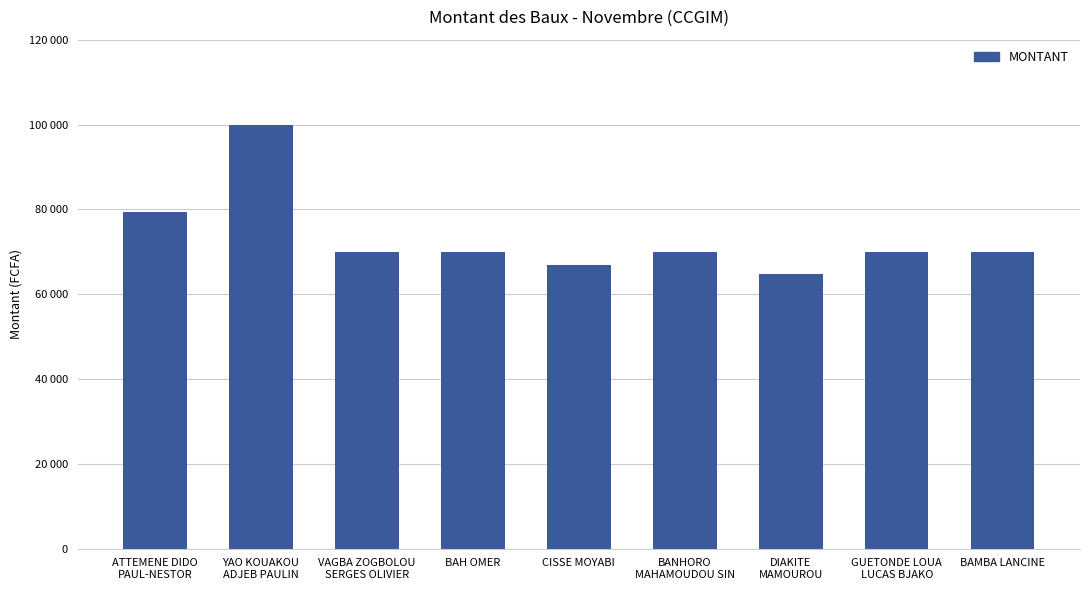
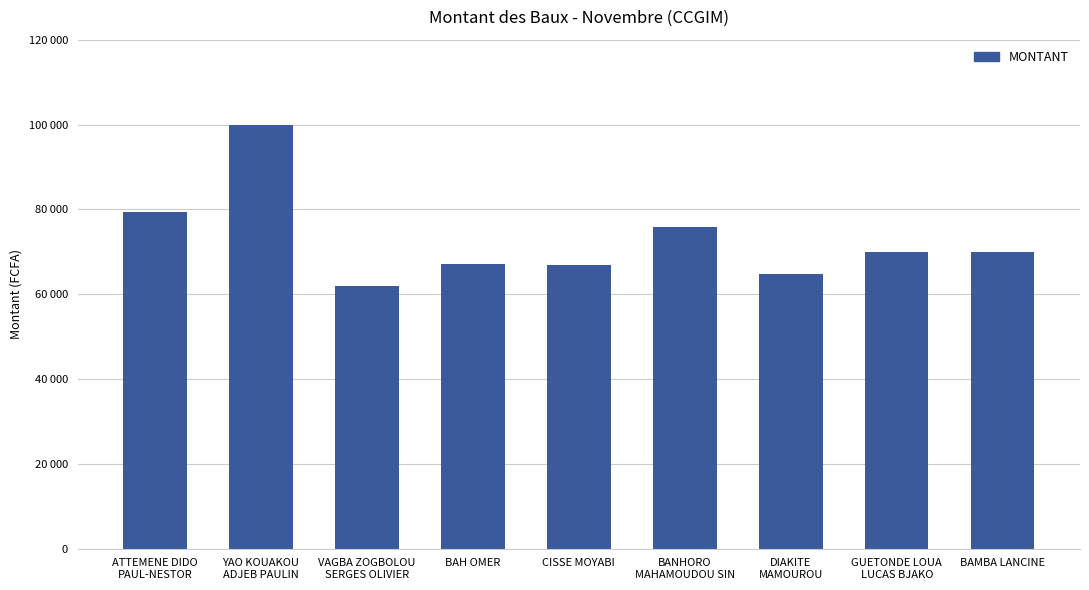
VAGBA ZOGBOLOU SERGES OLIVIER: 70000 -> 62000
BAH OMER: 70000 -> 67000
BANHORO MAHAMOUDOU SIN: 70000 -> 76000
